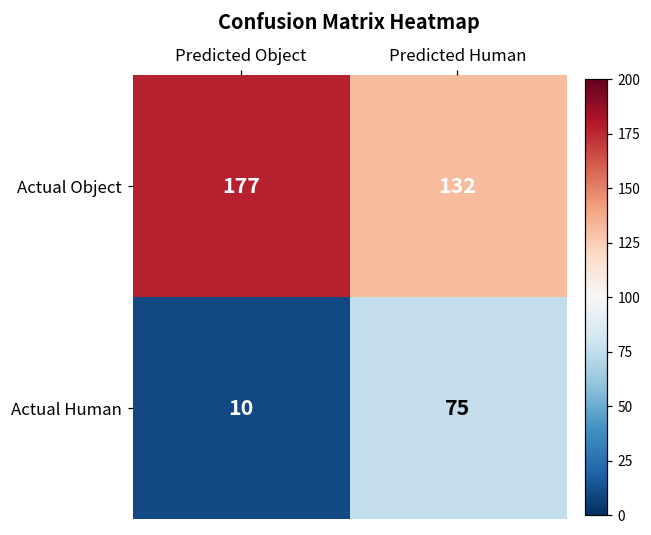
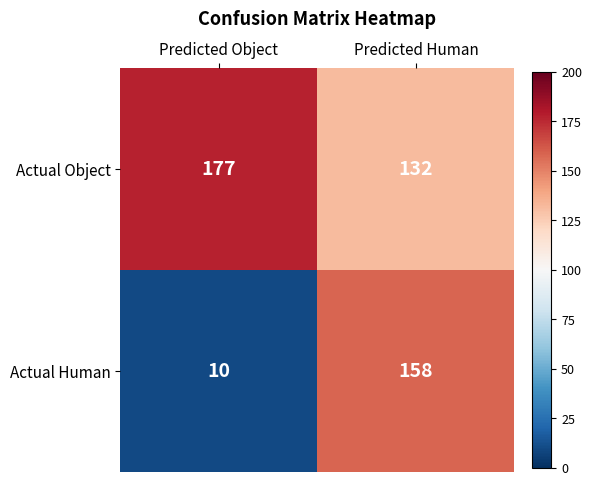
Actual Human, Predicted Human: 75 -> 158
